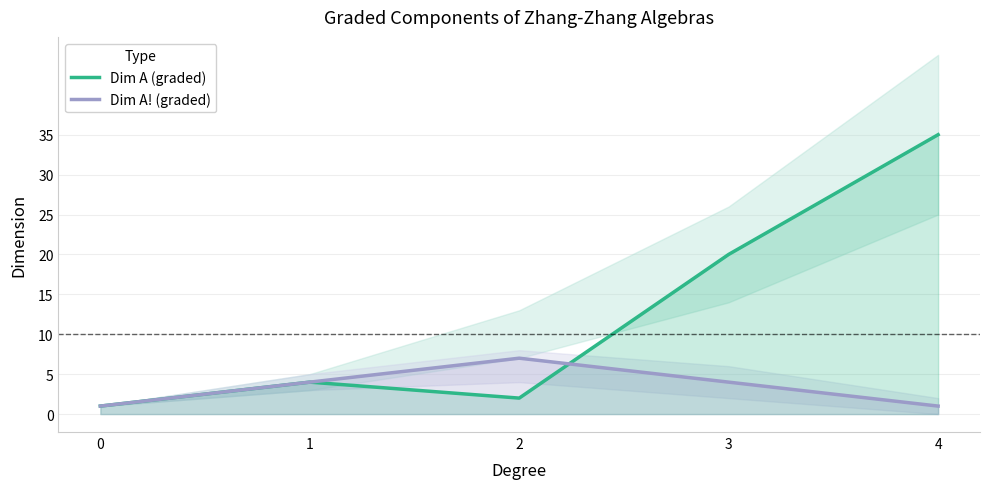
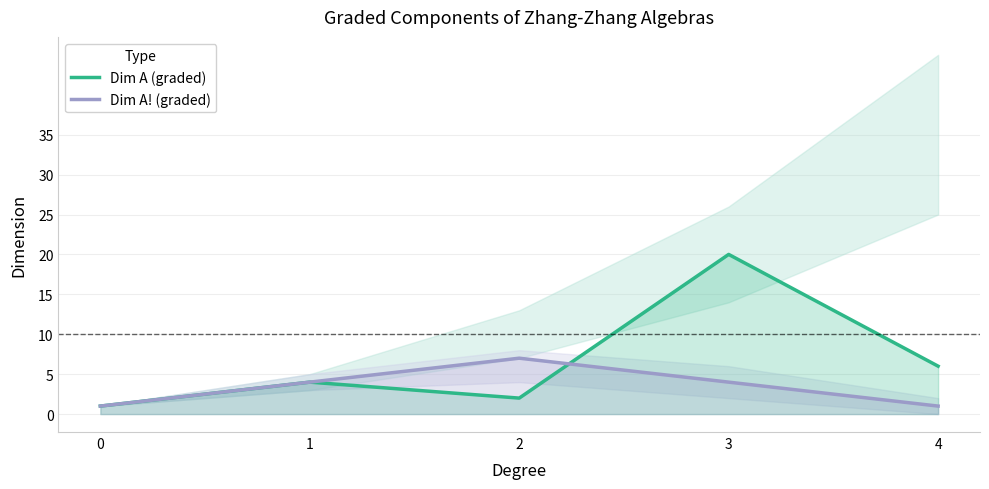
Dim A (graded), 4: 35 -> 6
